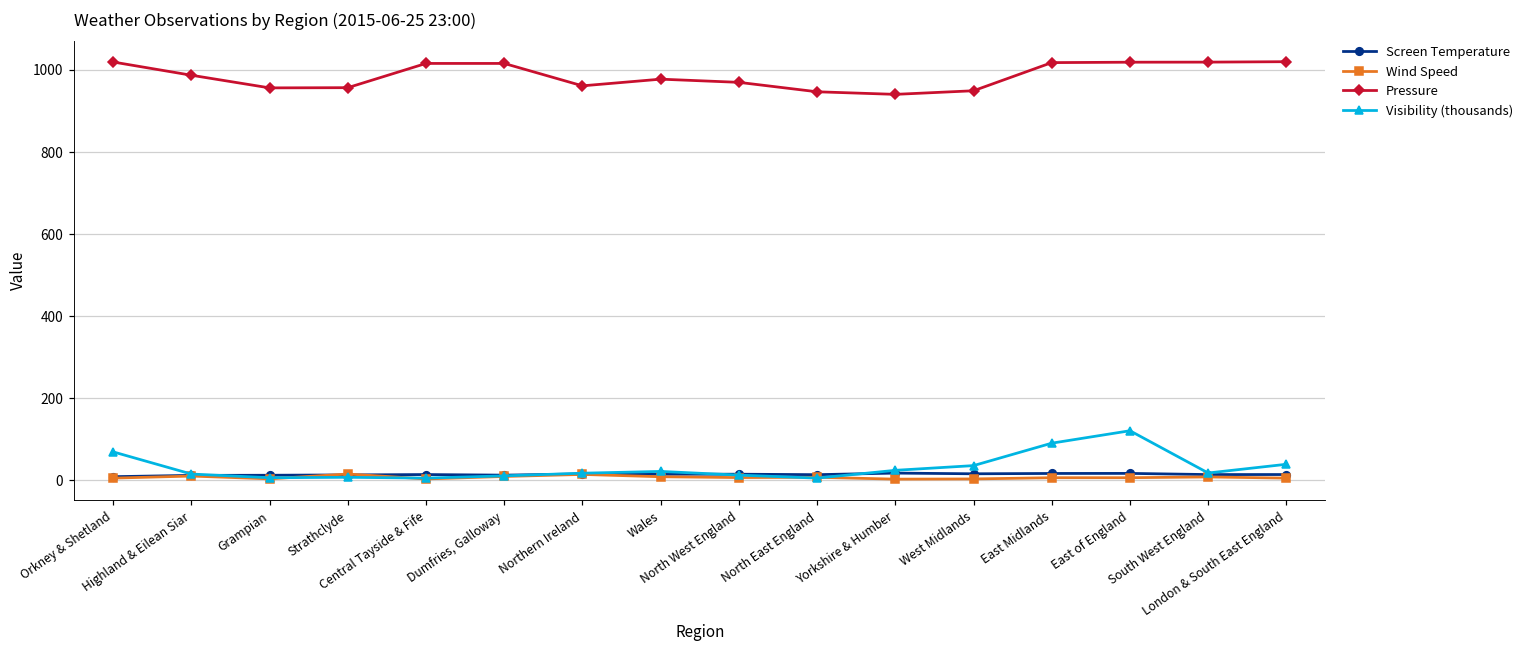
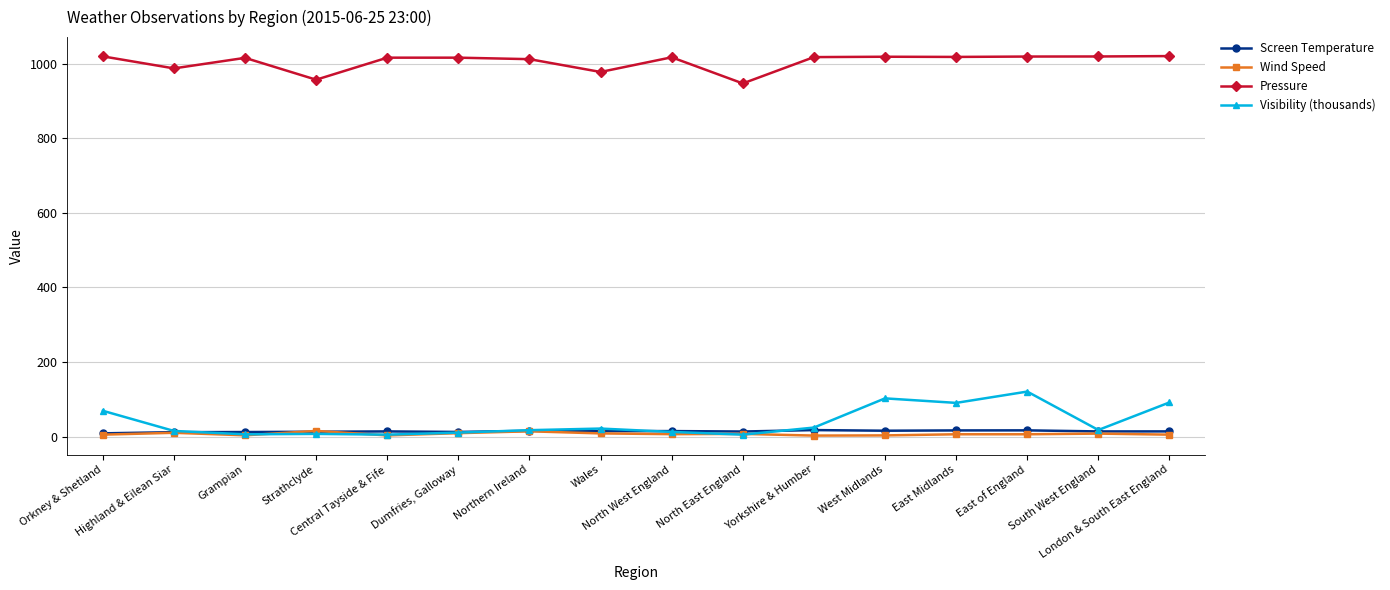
Pressure, Grampian: 960 -> 1020
Pressure, Northern Ireland: 960 -> 1010
Pressure, North West England: 970 -> 1020
Pressure, Yorkshire & Humber: 940 -> 1020
Pressure, West Midlands: 950 -> 1020
Visibility (thousands), West Midlands: 40 -> 100
Visibility (thousands), London & South East England: 40 -> 90
